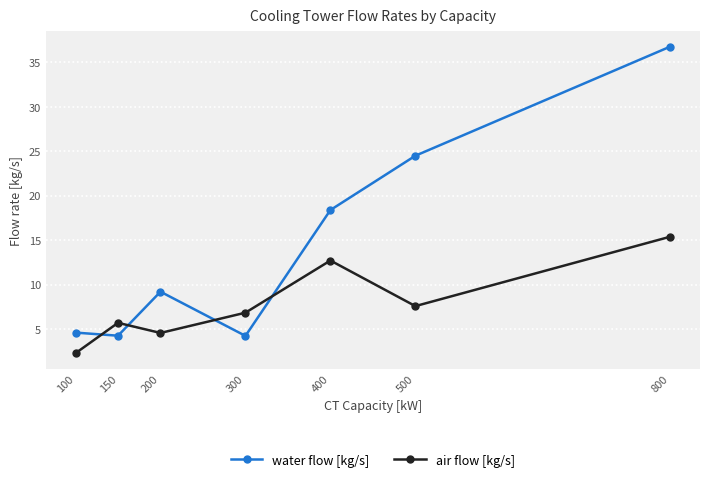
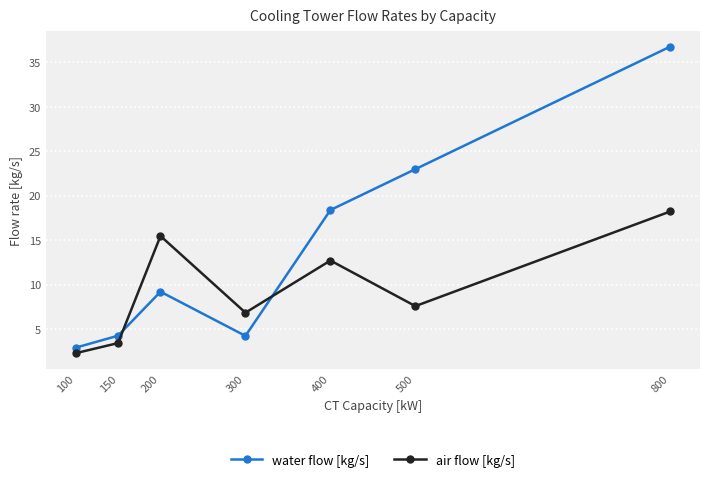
water flow [kg/s], 100: 5 -> 3
air flow [kg/s], 150: 6 -> 3
air flow [kg/s], 200: 5 -> 15
water flow [kg/s], 500: 24 -> 23
air flow [kg/s], 800: 15 -> 18
